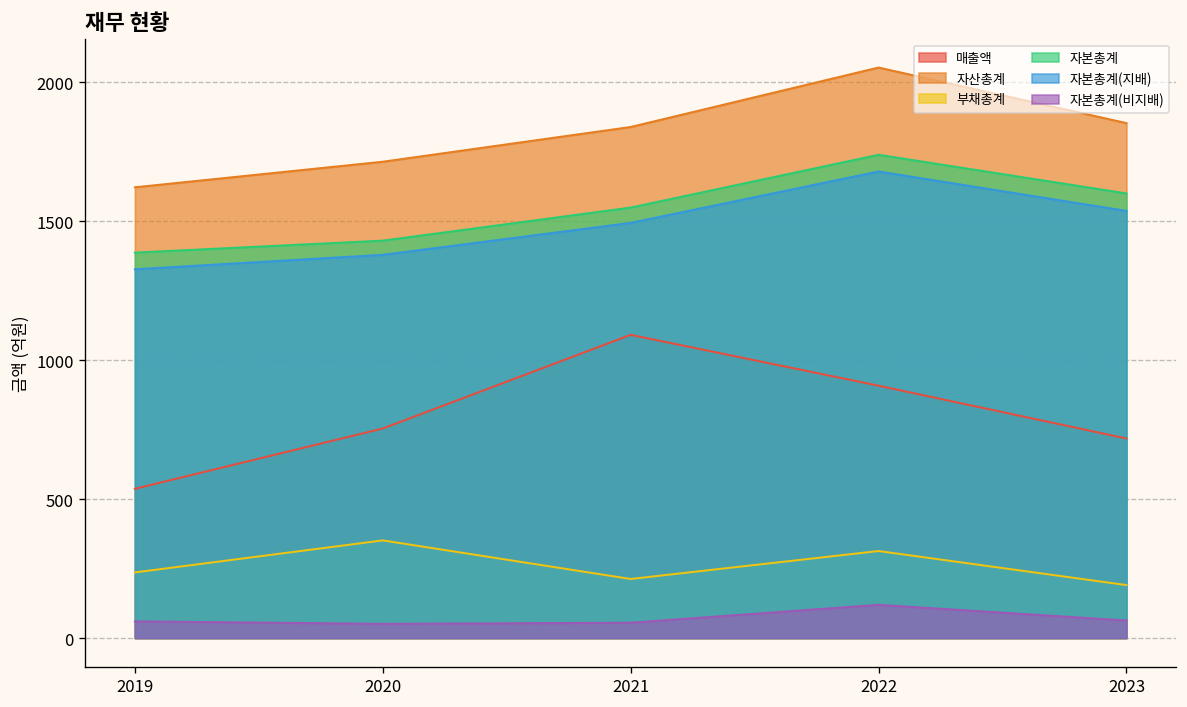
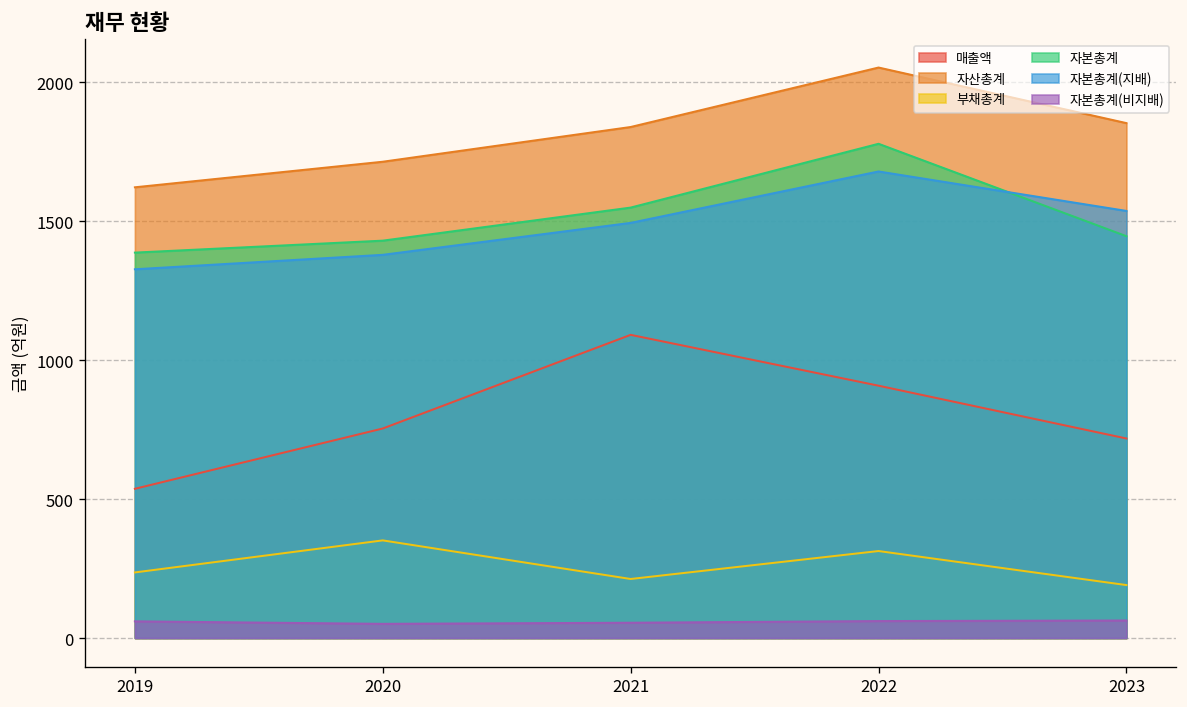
자본총계, 2022: 1740 -> 1780
자본총계(비지배), 2022: 120 -> 60
자본총계, 2023: 1600 -> 1450
